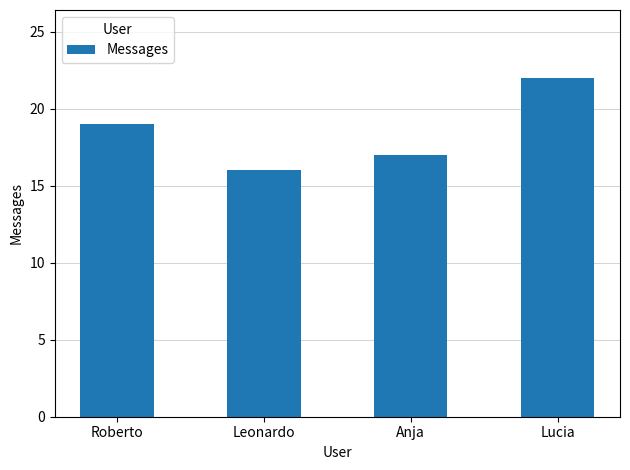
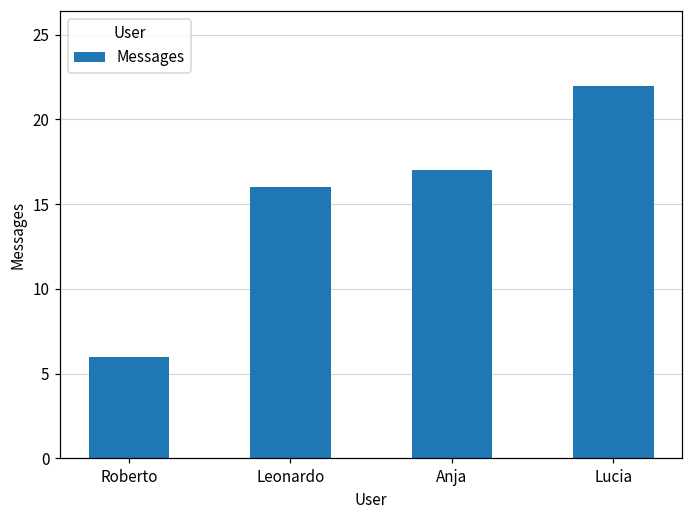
Roberto: 19 -> 6
